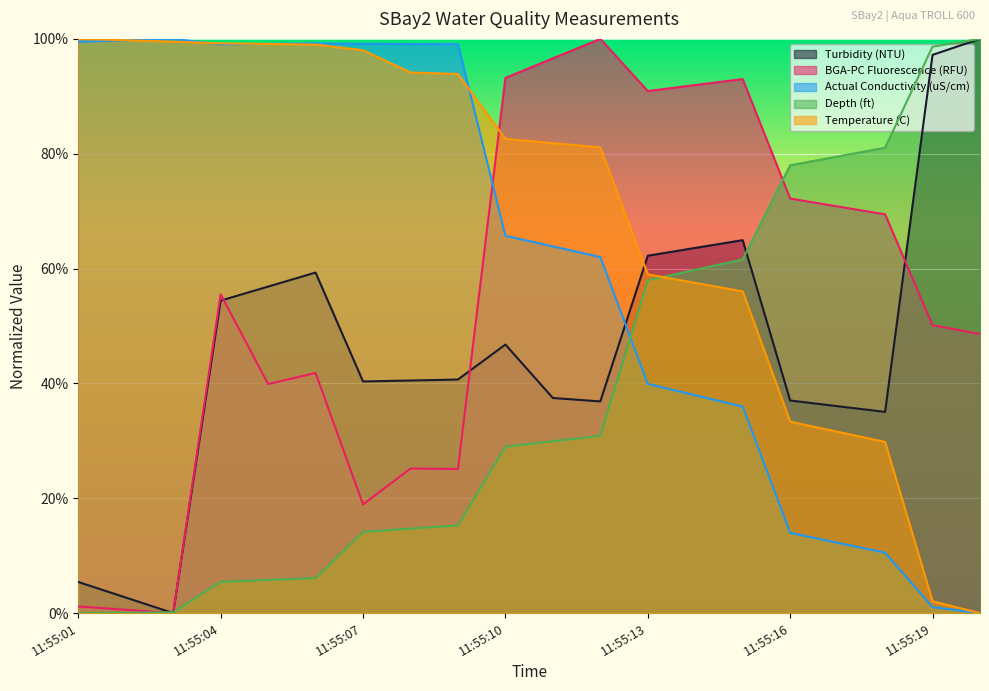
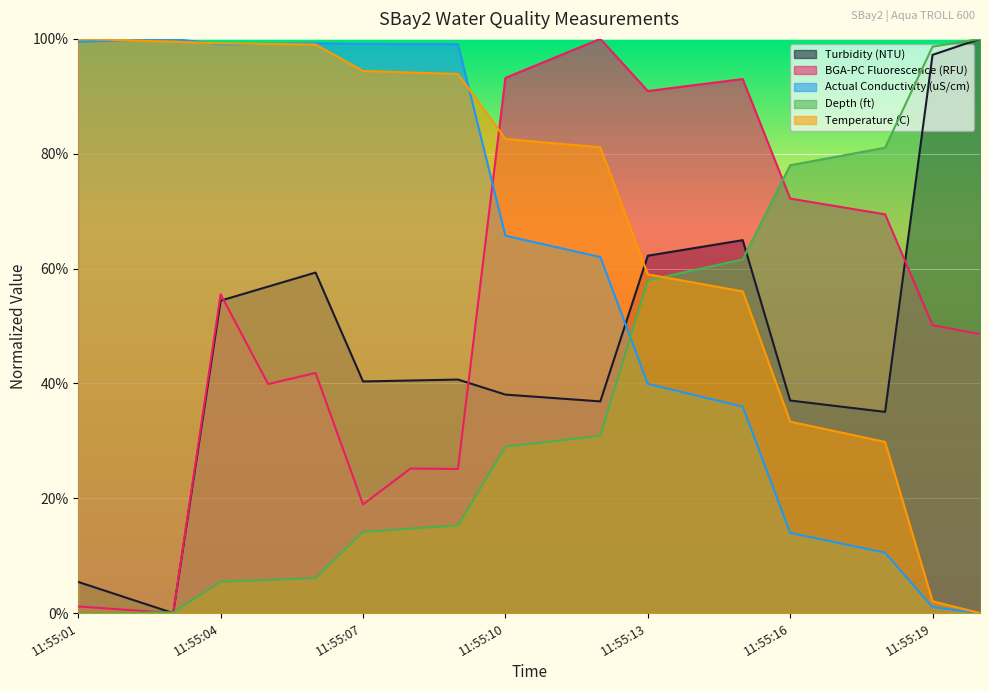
Temperature (C), 11:55:07: 98% -> 94%
Turbidity (NTU), 11:55:10: 47% -> 38%
